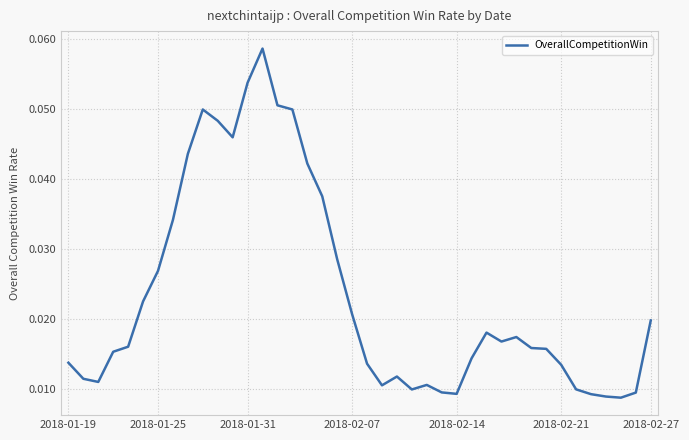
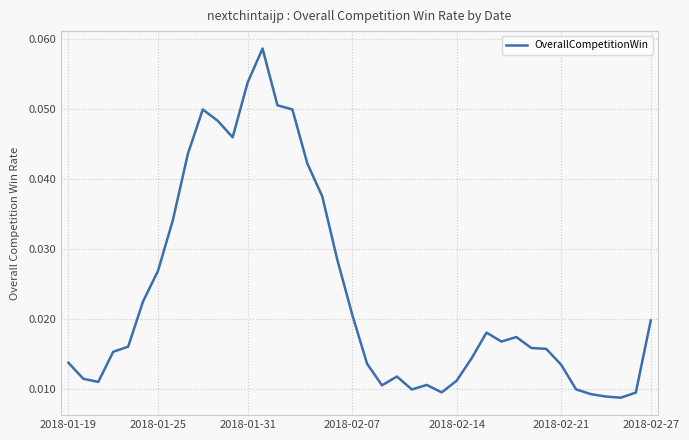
2018-02-14: 0.009 -> 0.011
